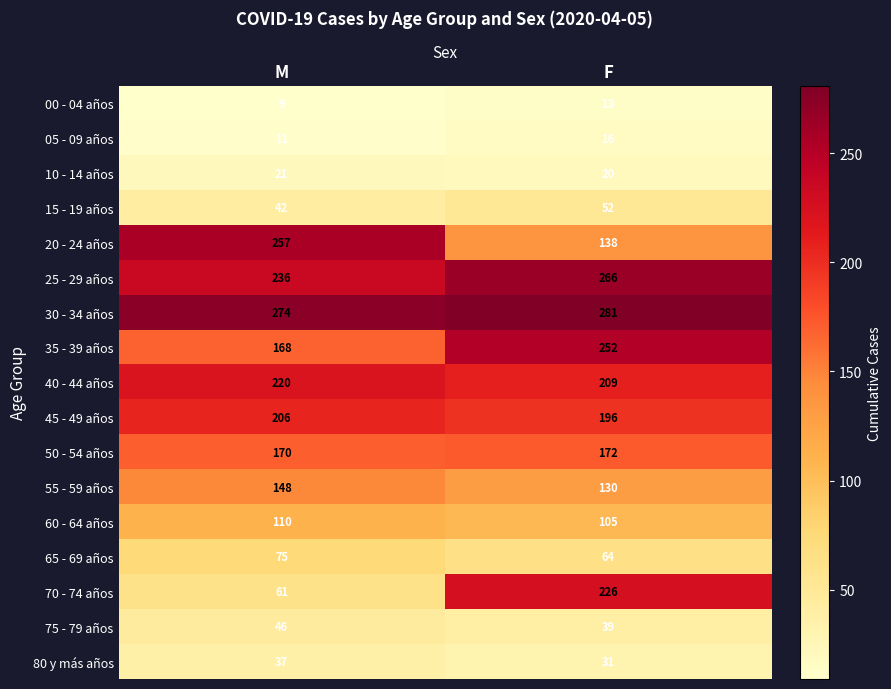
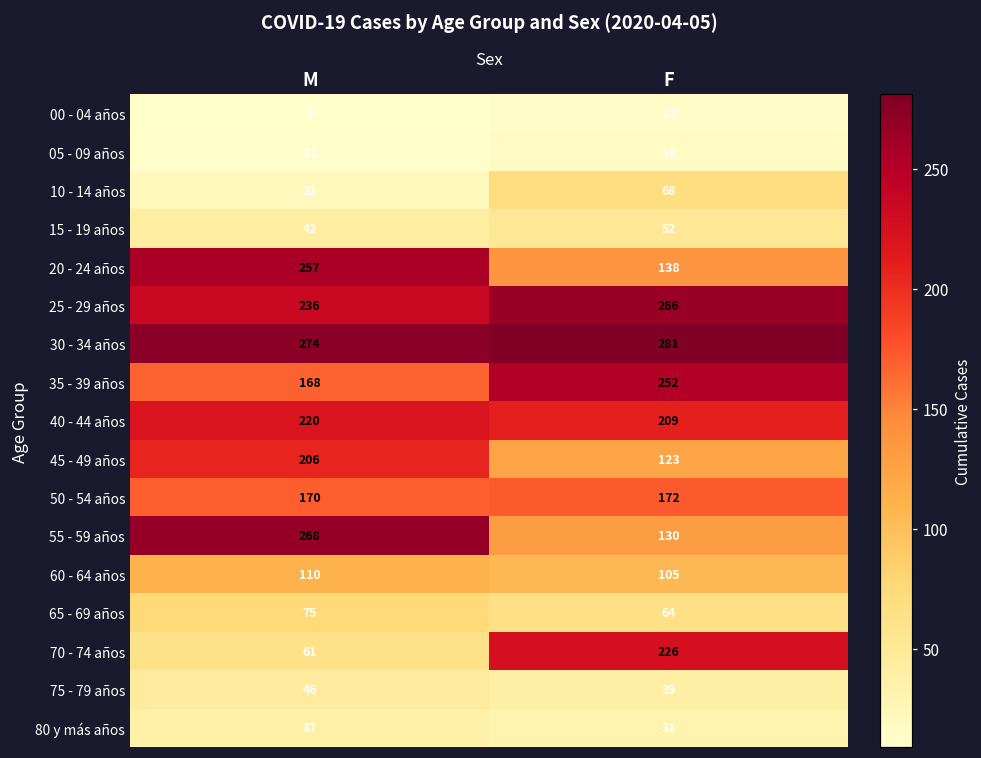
10 - 14 años, F: 20 -> 68
45 - 49 años, F: 196 -> 123
55 - 59 años, M: 148 -> 268
